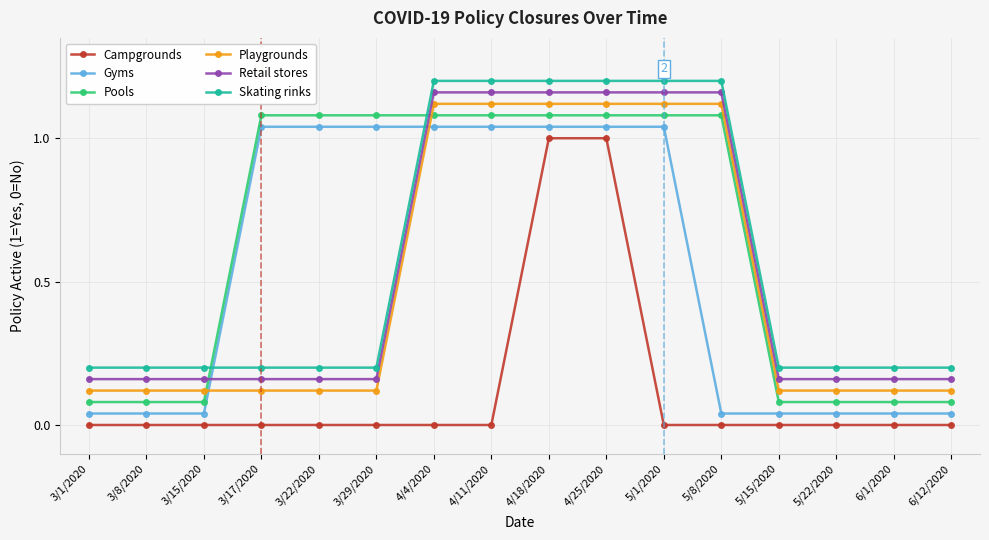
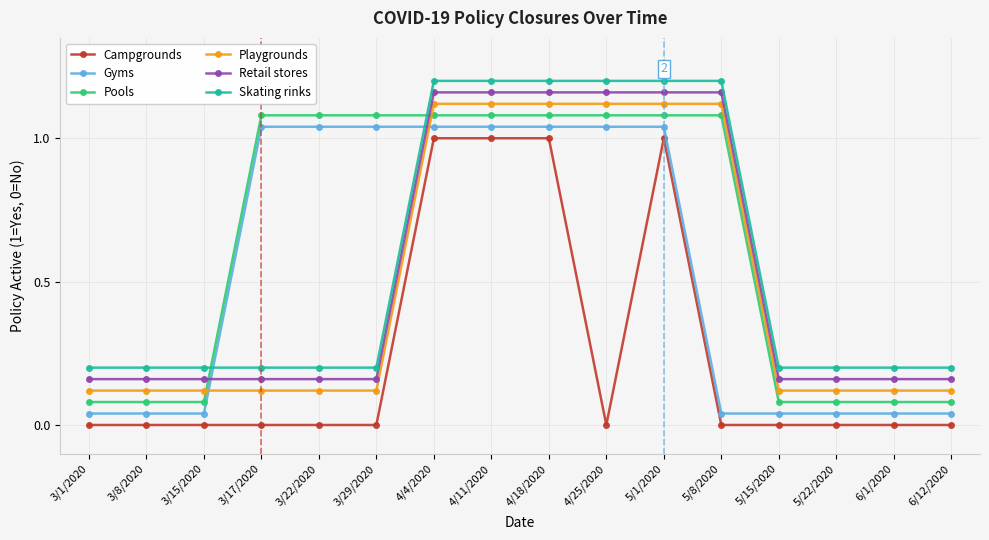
Campgrounds, 4/4/2020: 0 -> 1
Campgrounds, 4/11/2020: 0 -> 1
Campgrounds, 4/25/2020: 1 -> 0
Campgrounds, 5/1/2020: 0 -> 1
